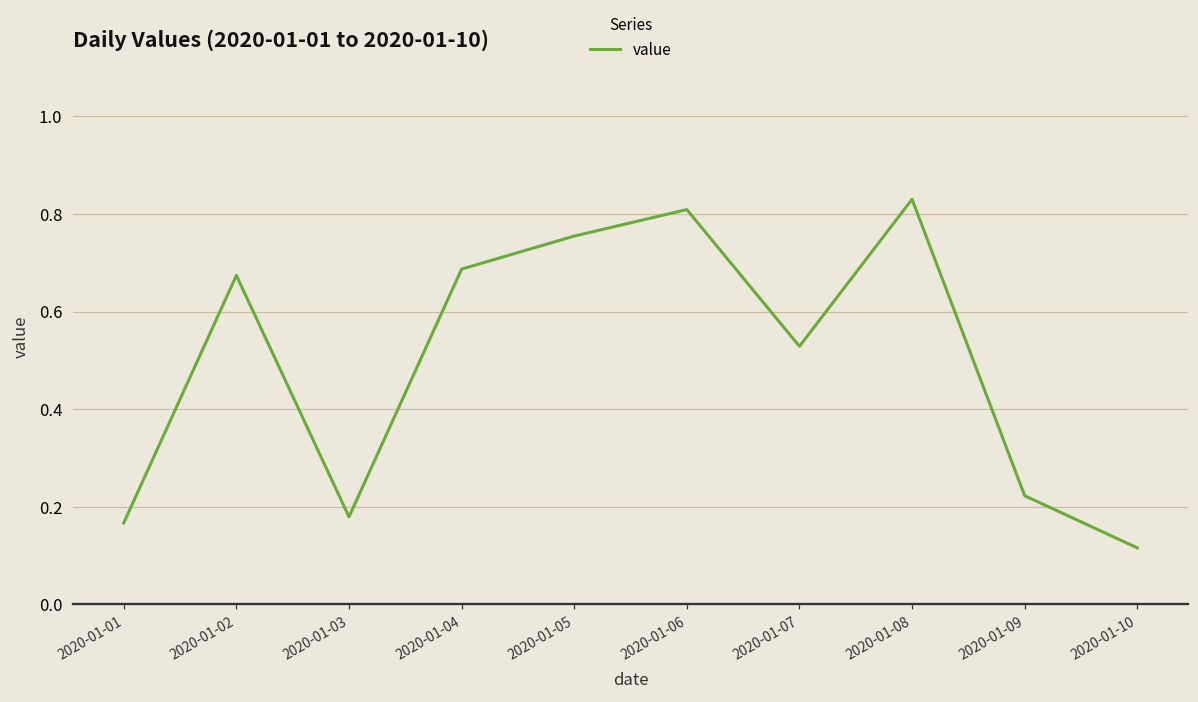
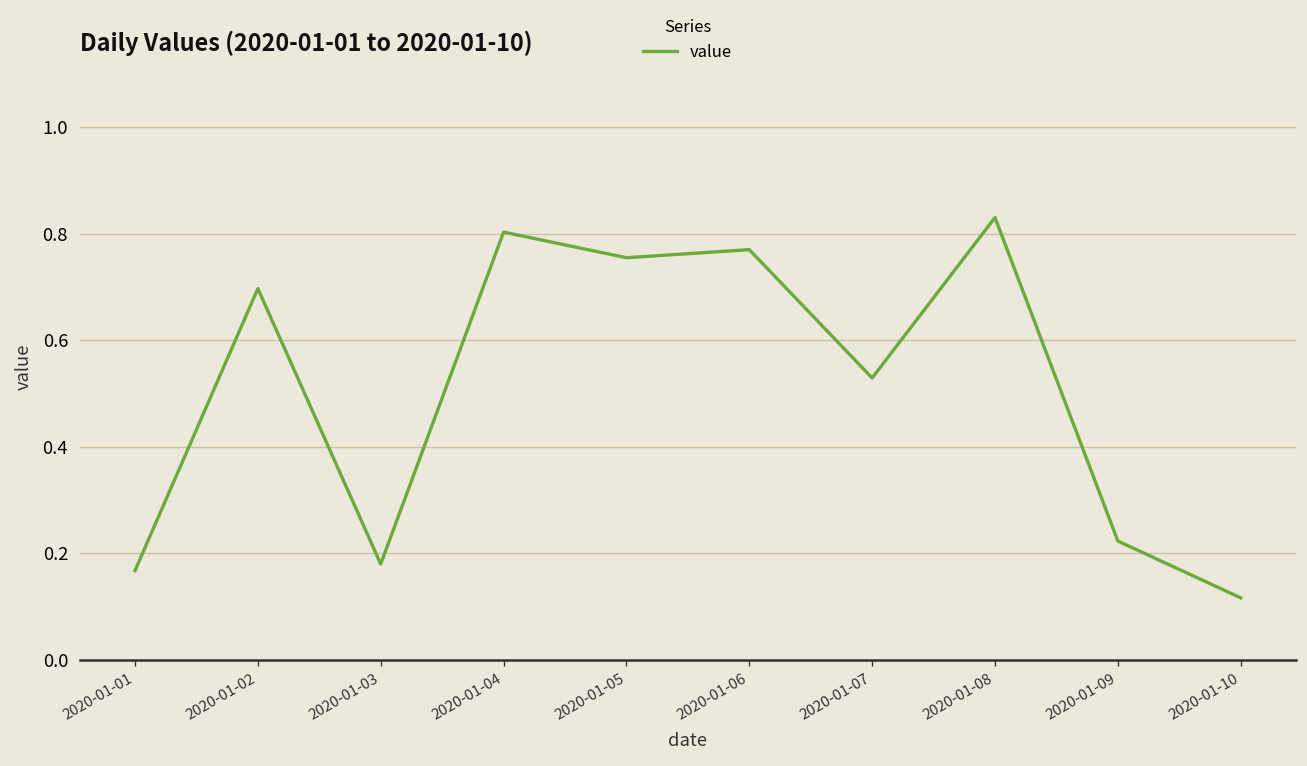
2020-01-02: 0.67 -> 0.70
2020-01-04: 0.69 -> 0.80
2020-01-06: 0.81 -> 0.77
